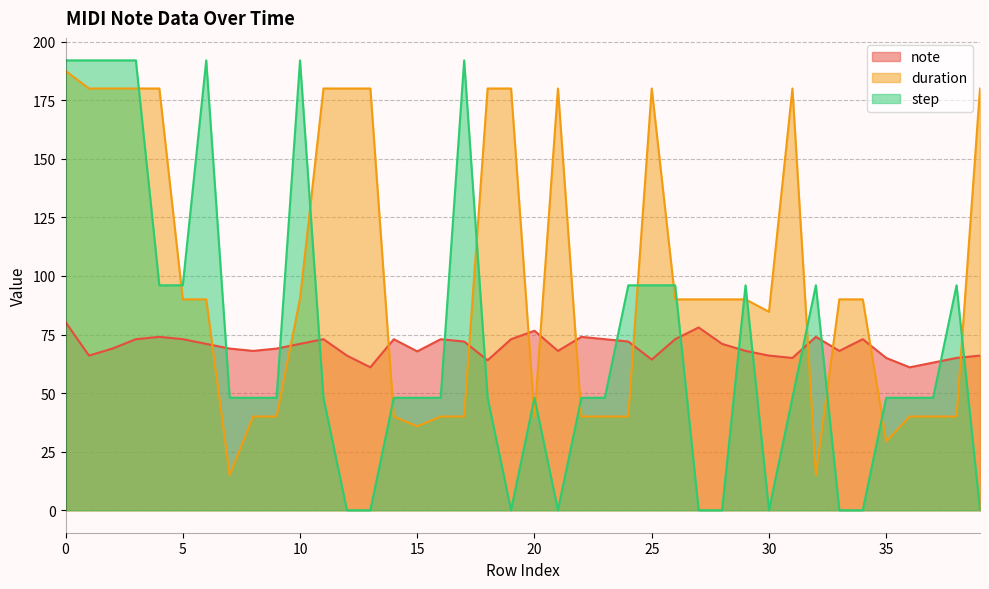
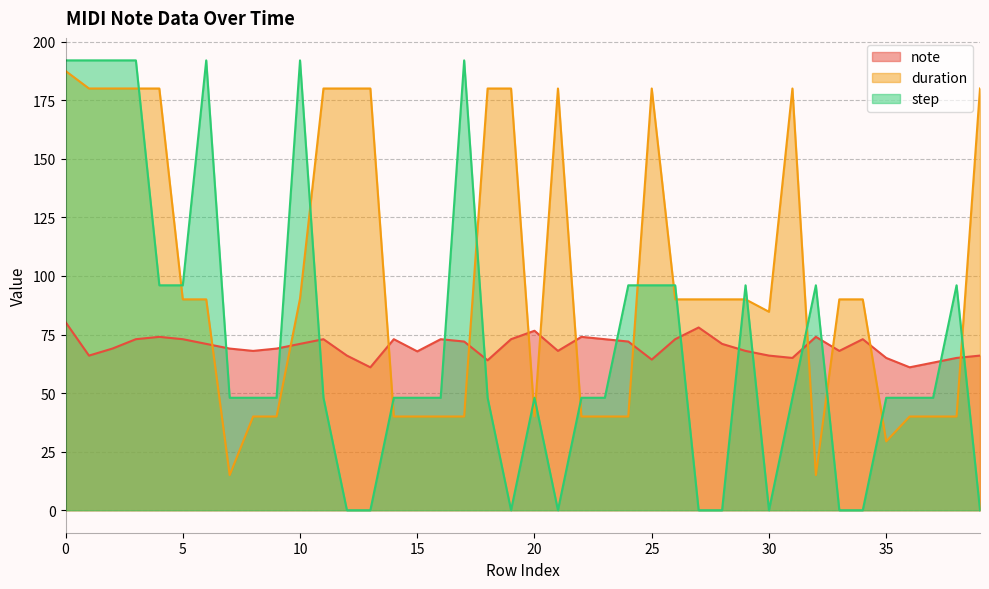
duration, 15: 36 -> 40
